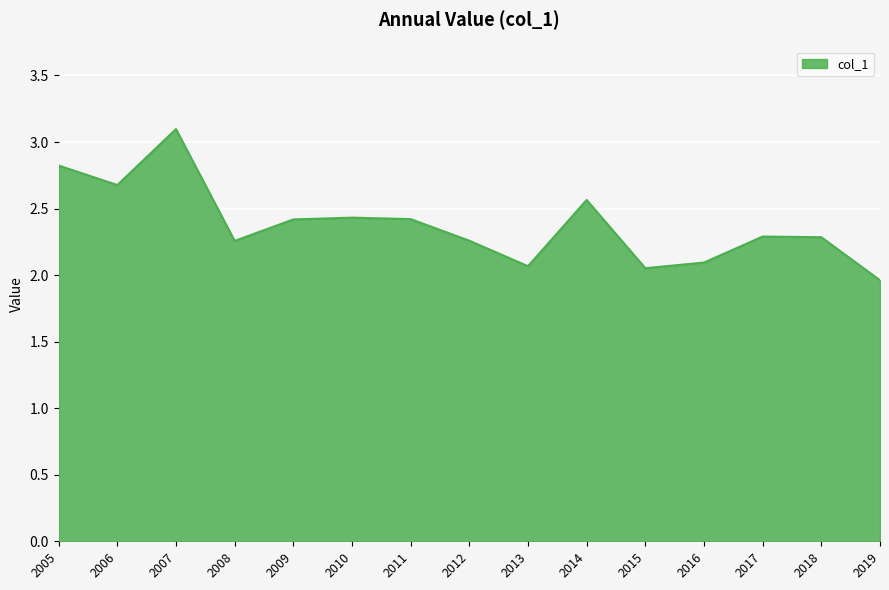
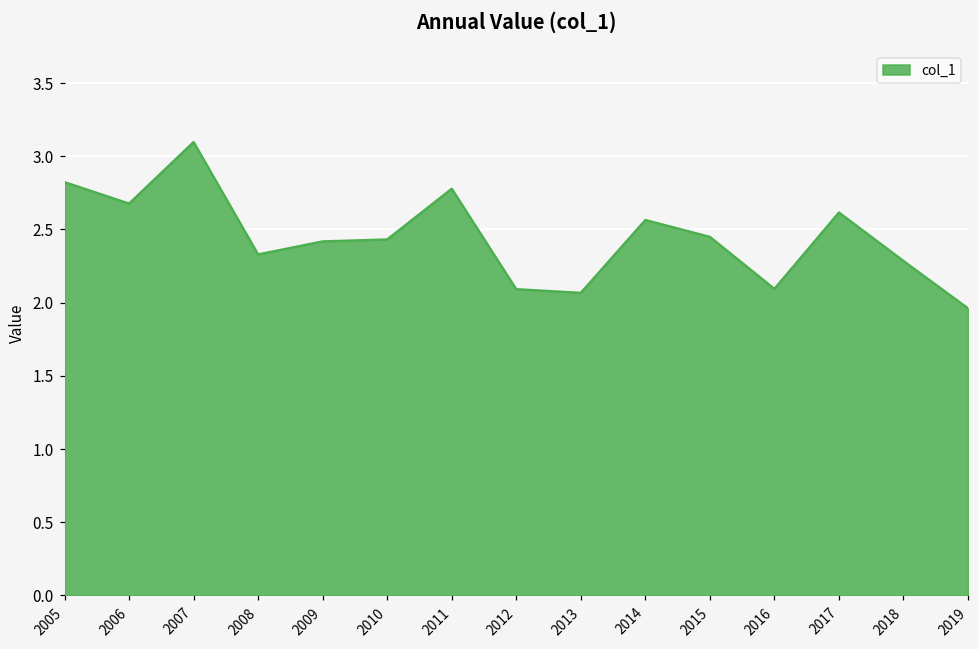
2008: 2.26 -> 2.33
2011: 2.42 -> 2.78
2012: 2.26 -> 2.09
2015: 2.05 -> 2.45
2017: 2.29 -> 2.62
